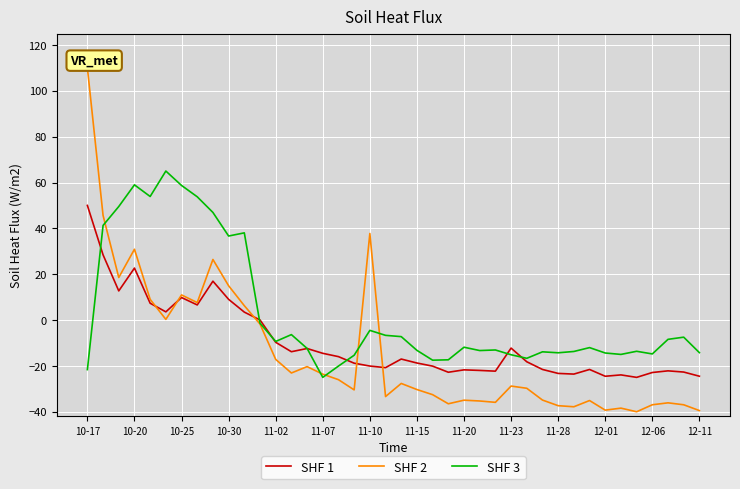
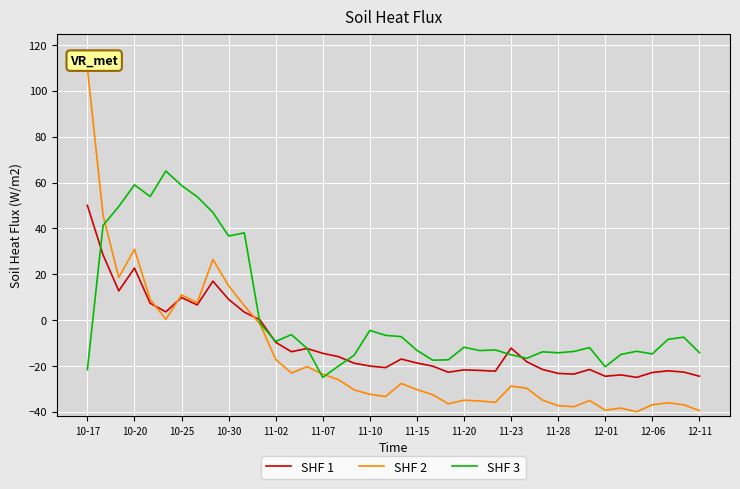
SHF 2, 11-10: 38 -> -32
SHF 3, 12-01: -14 -> -20
